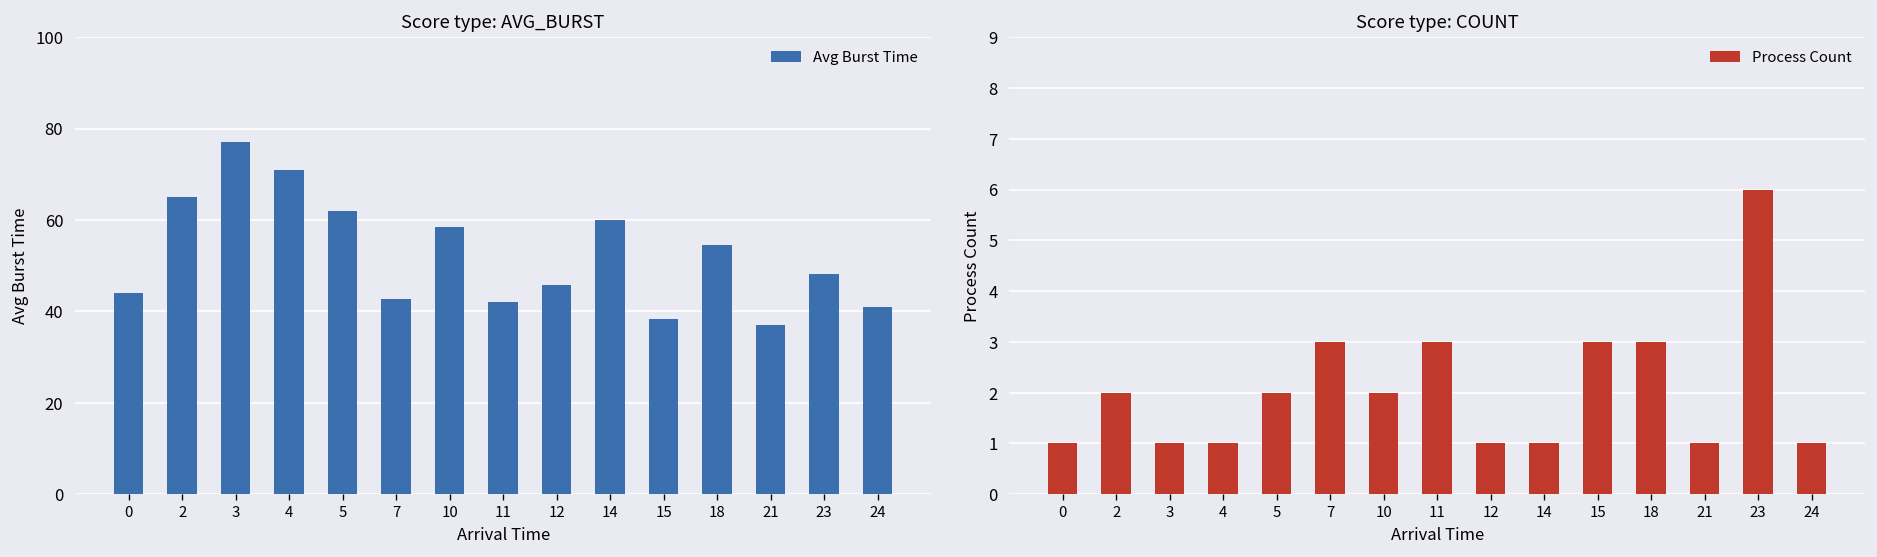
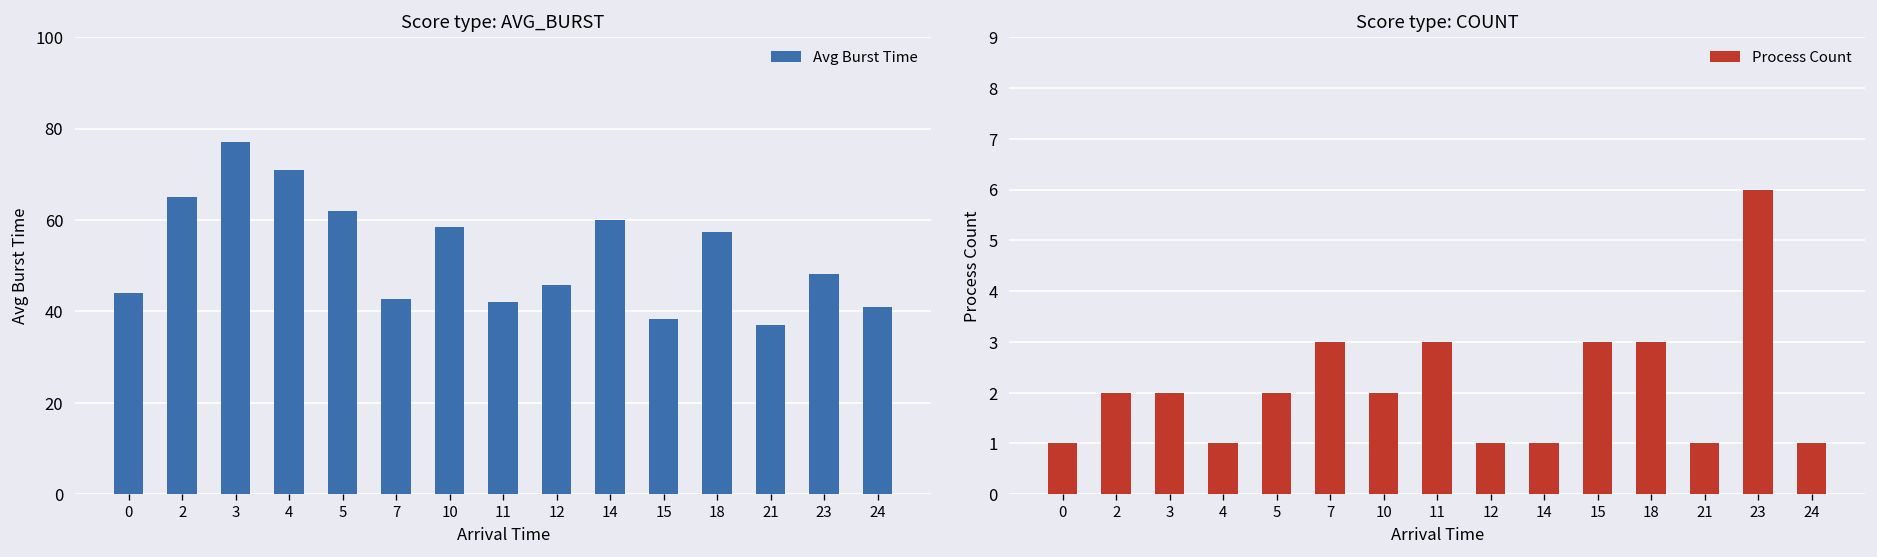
Score type: AVG_BURST, 18: 55 -> 57
Score type: COUNT, 3: 1 -> 2
